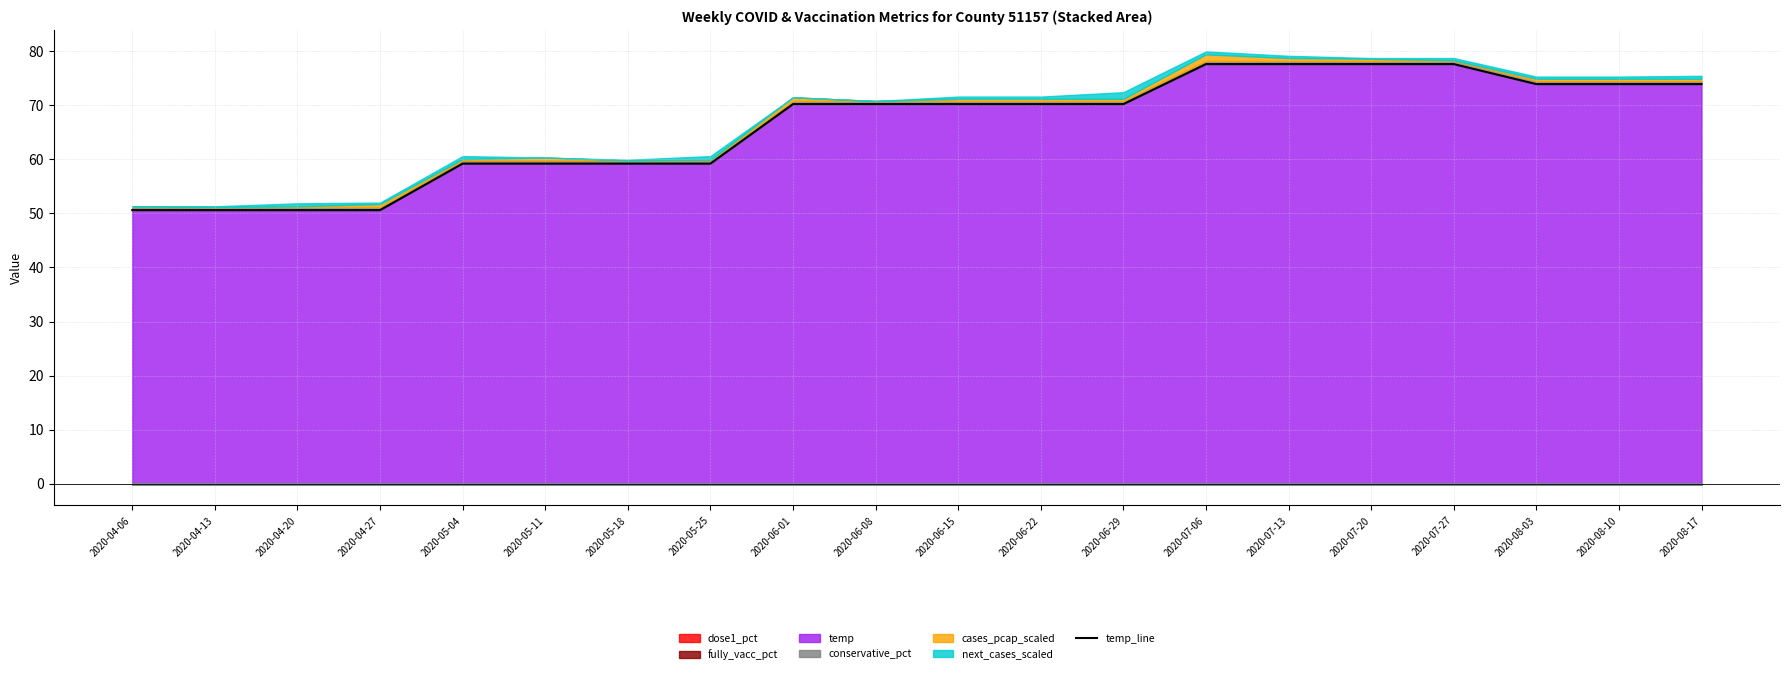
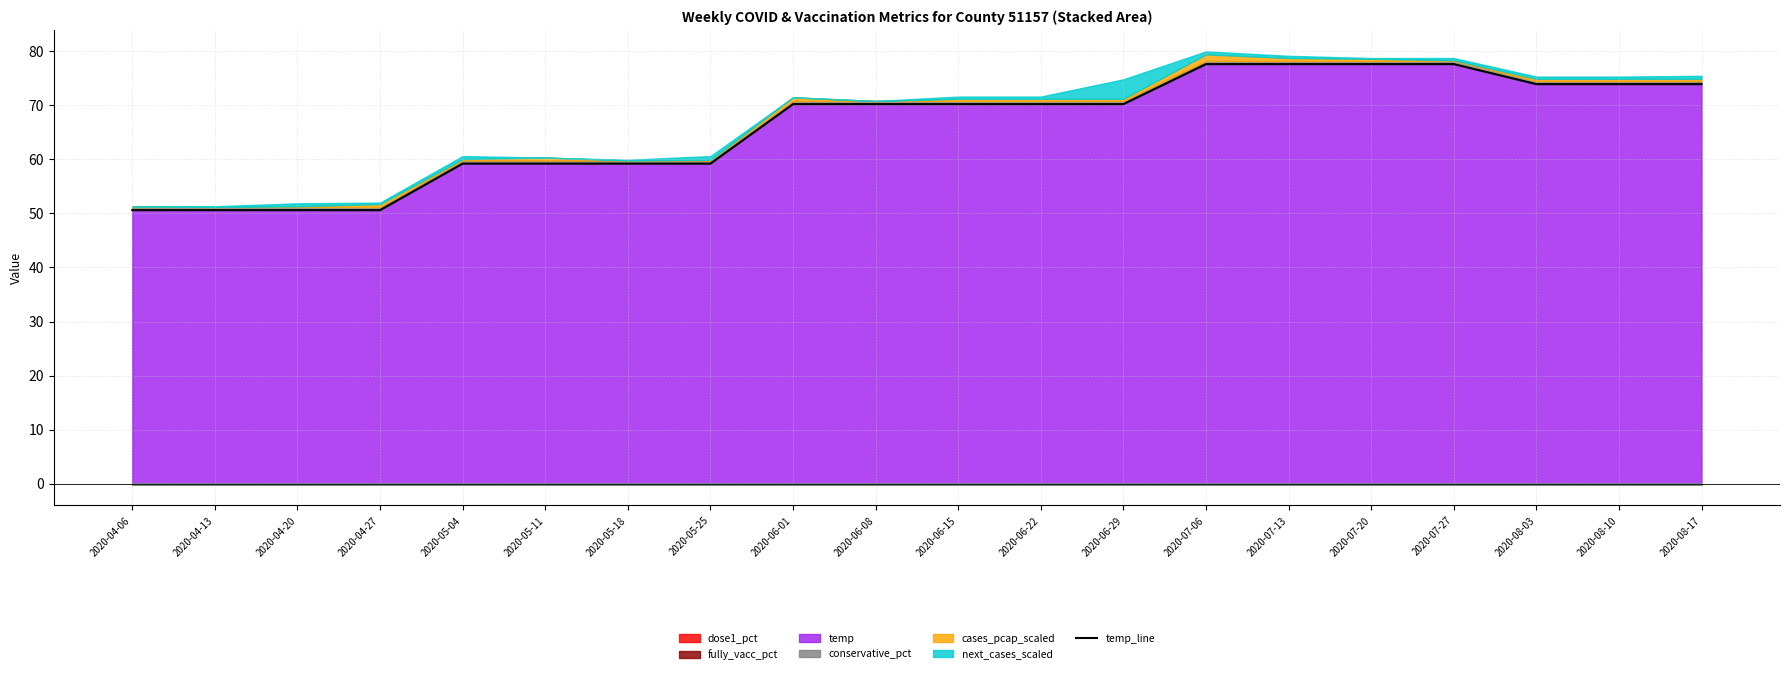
next_cases_scaled, 2020-06-29: 1 -> 4
